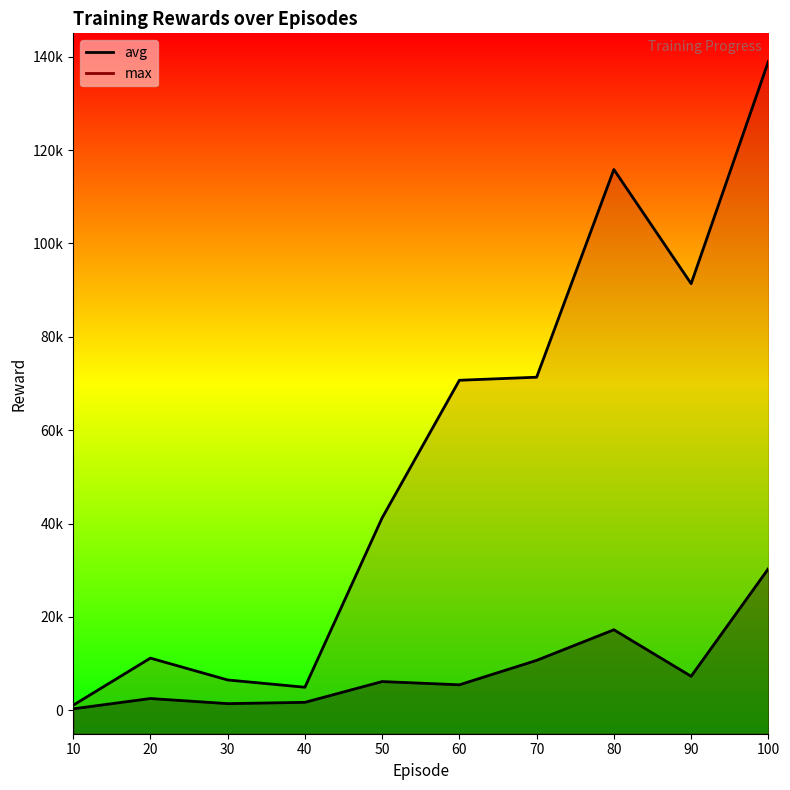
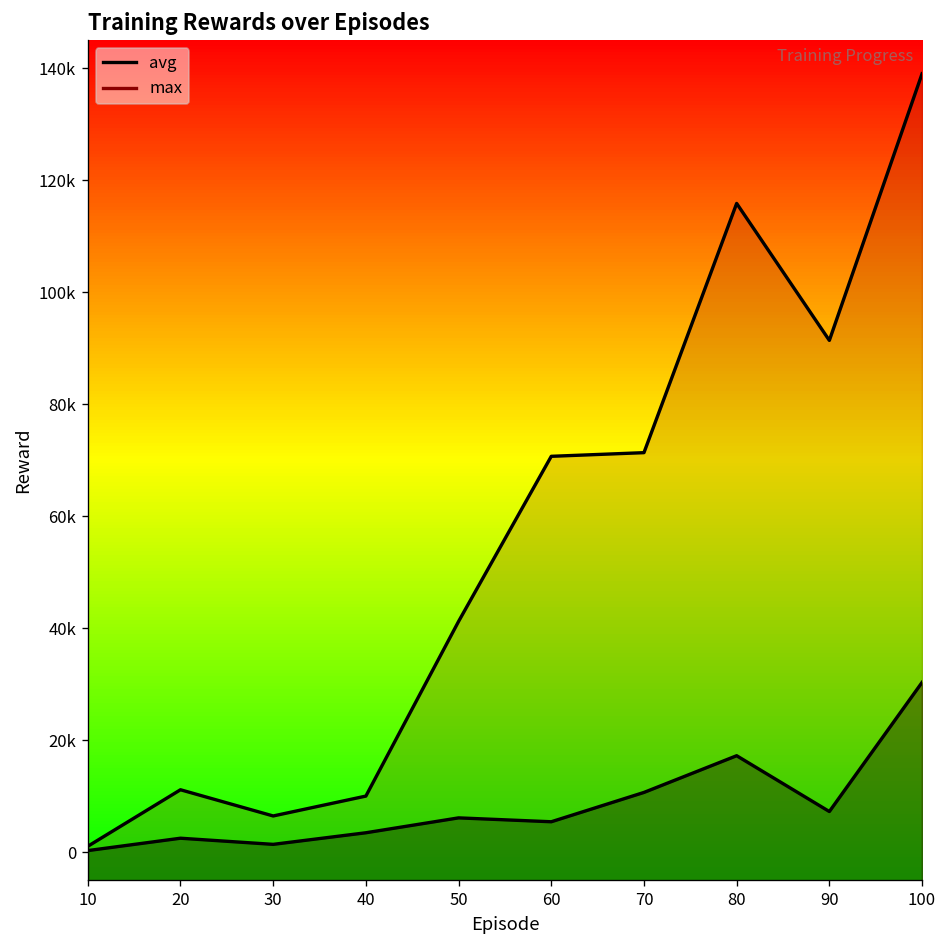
avg, 40: 2000 -> 4000
max, 40: 5000 -> 10000
